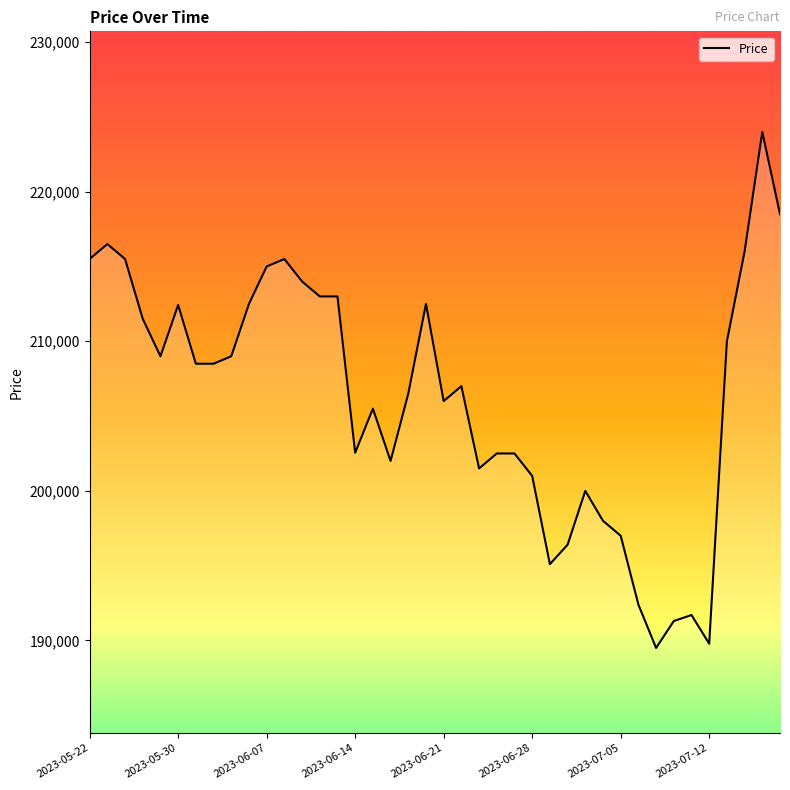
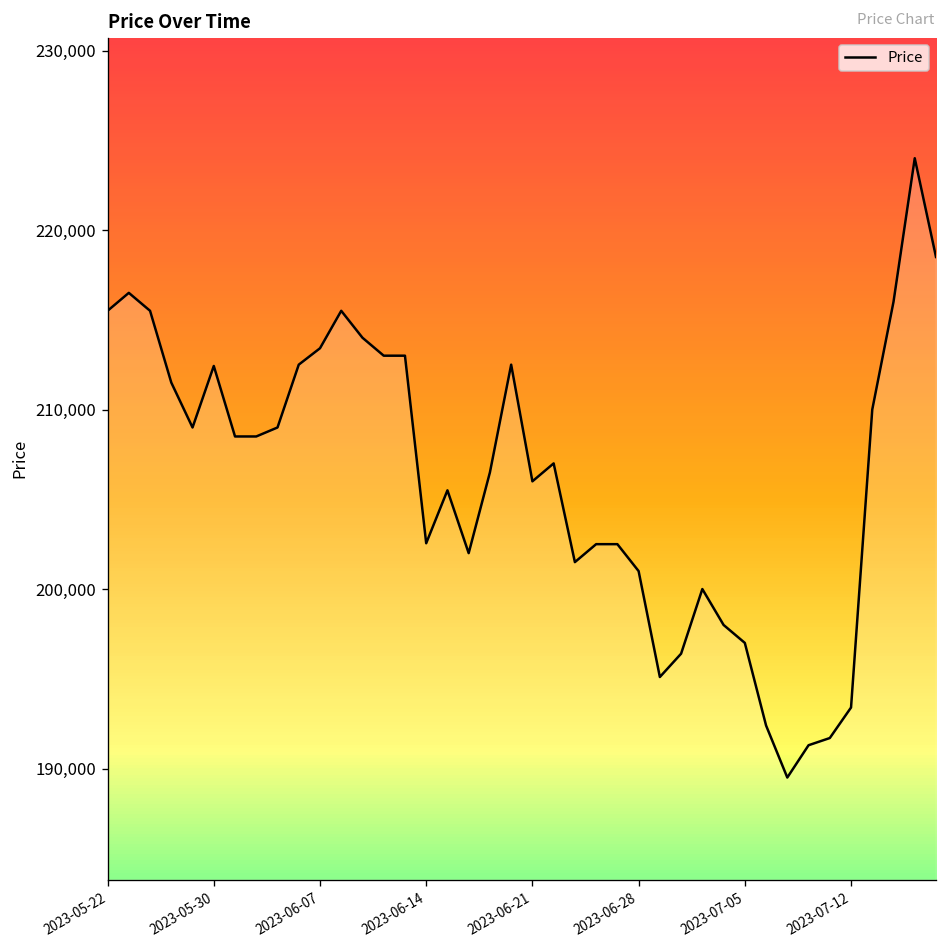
2023-06-07: 215,000 -> 213,400
2023-07-12: 189,800 -> 193,400
